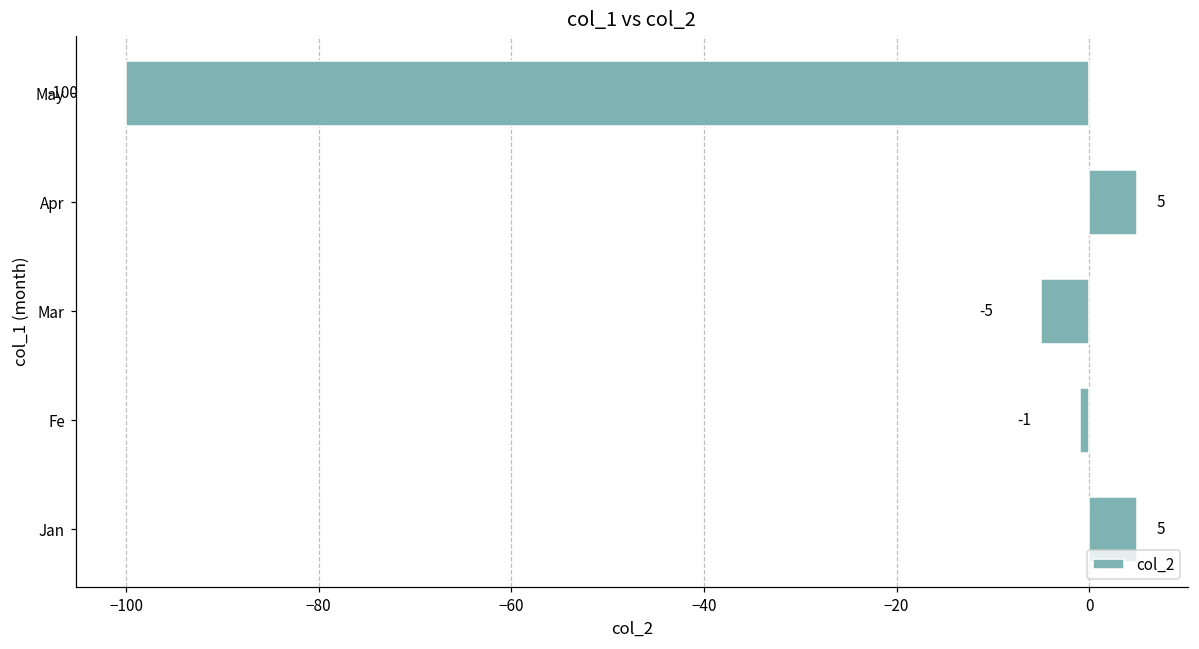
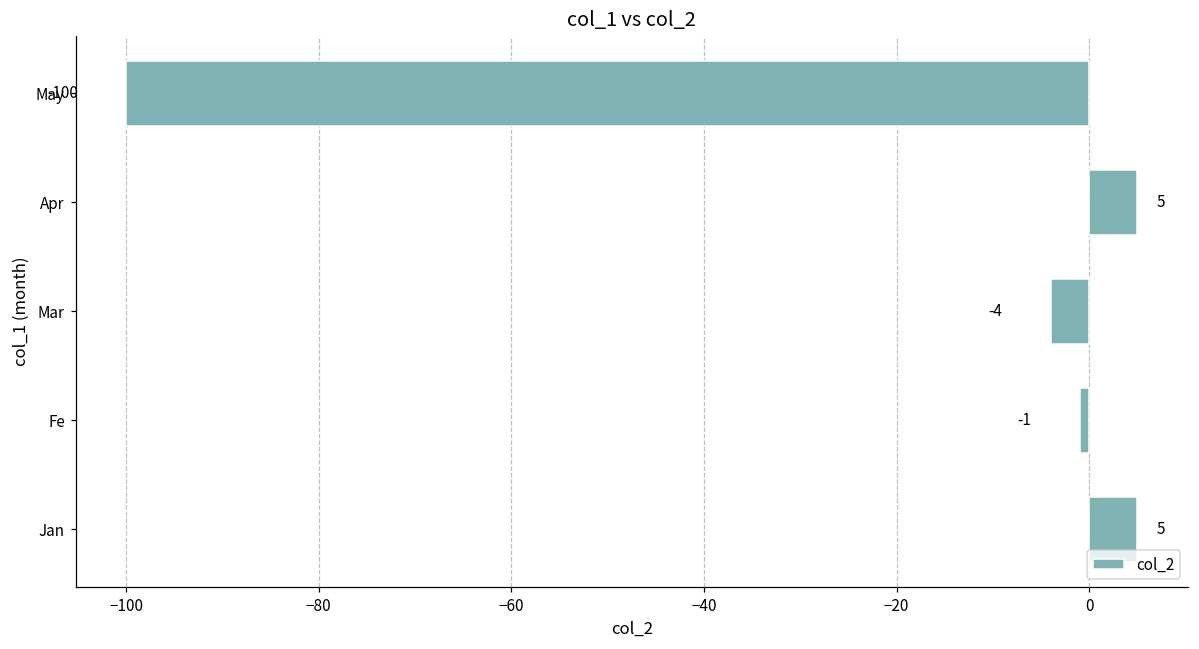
Mar: -5 -> -4
